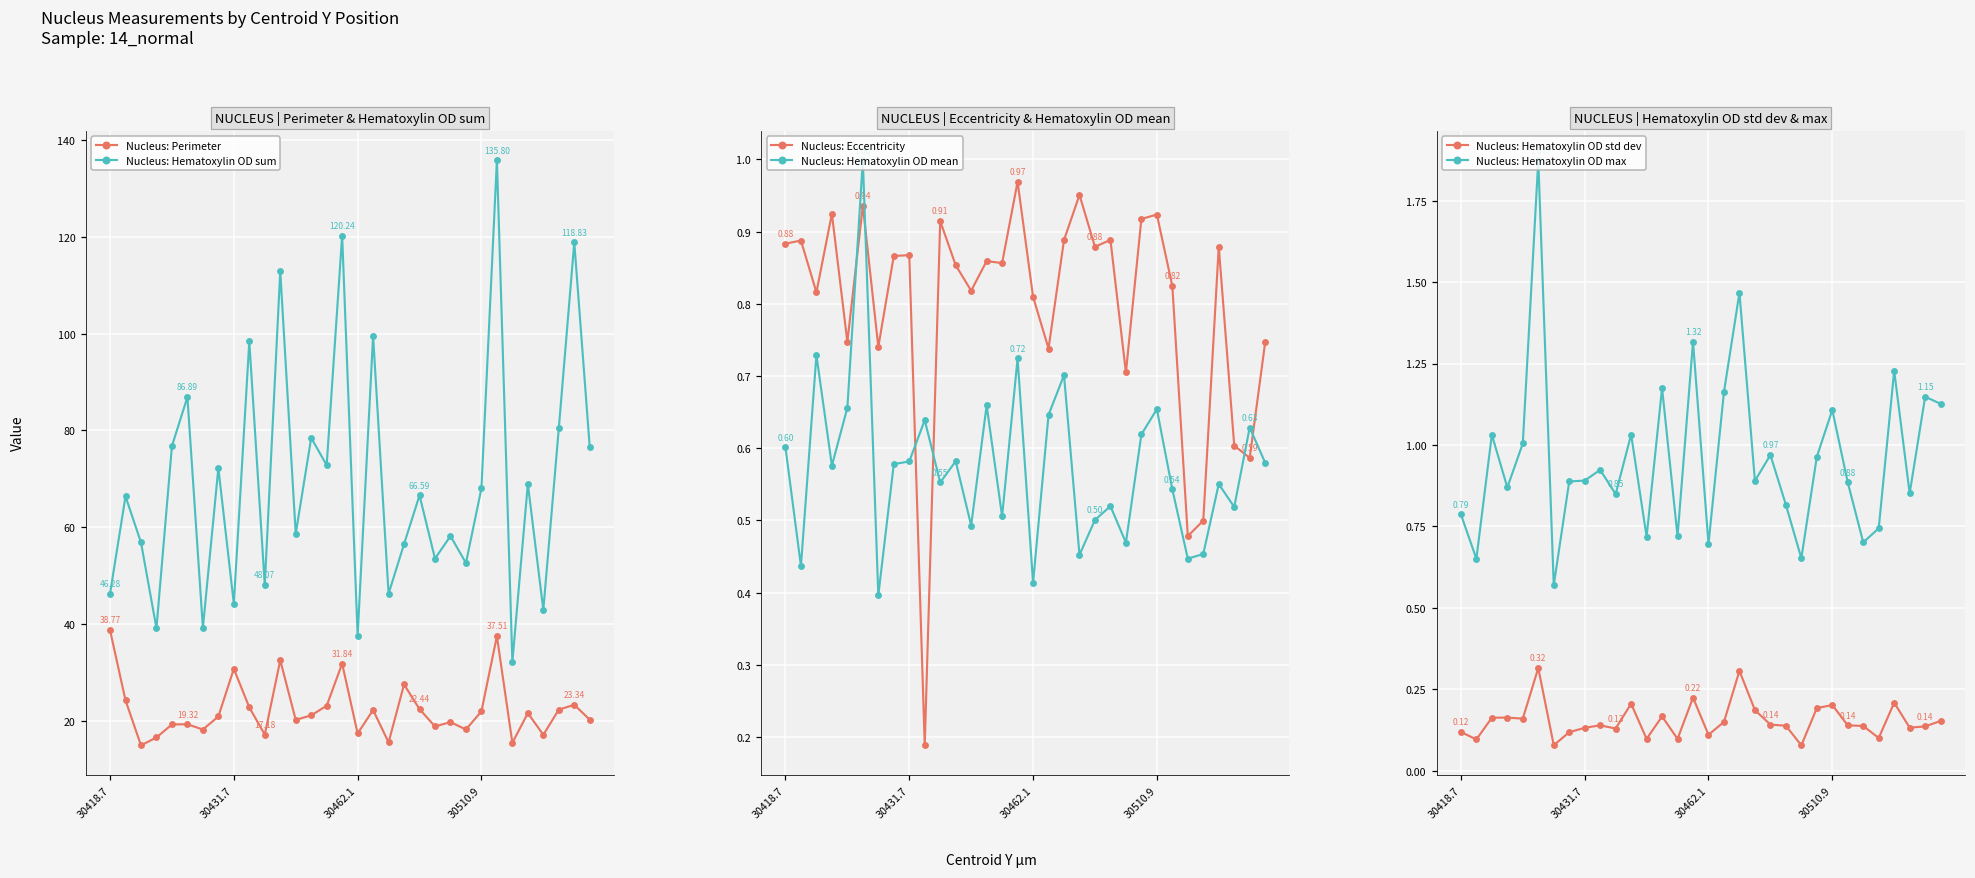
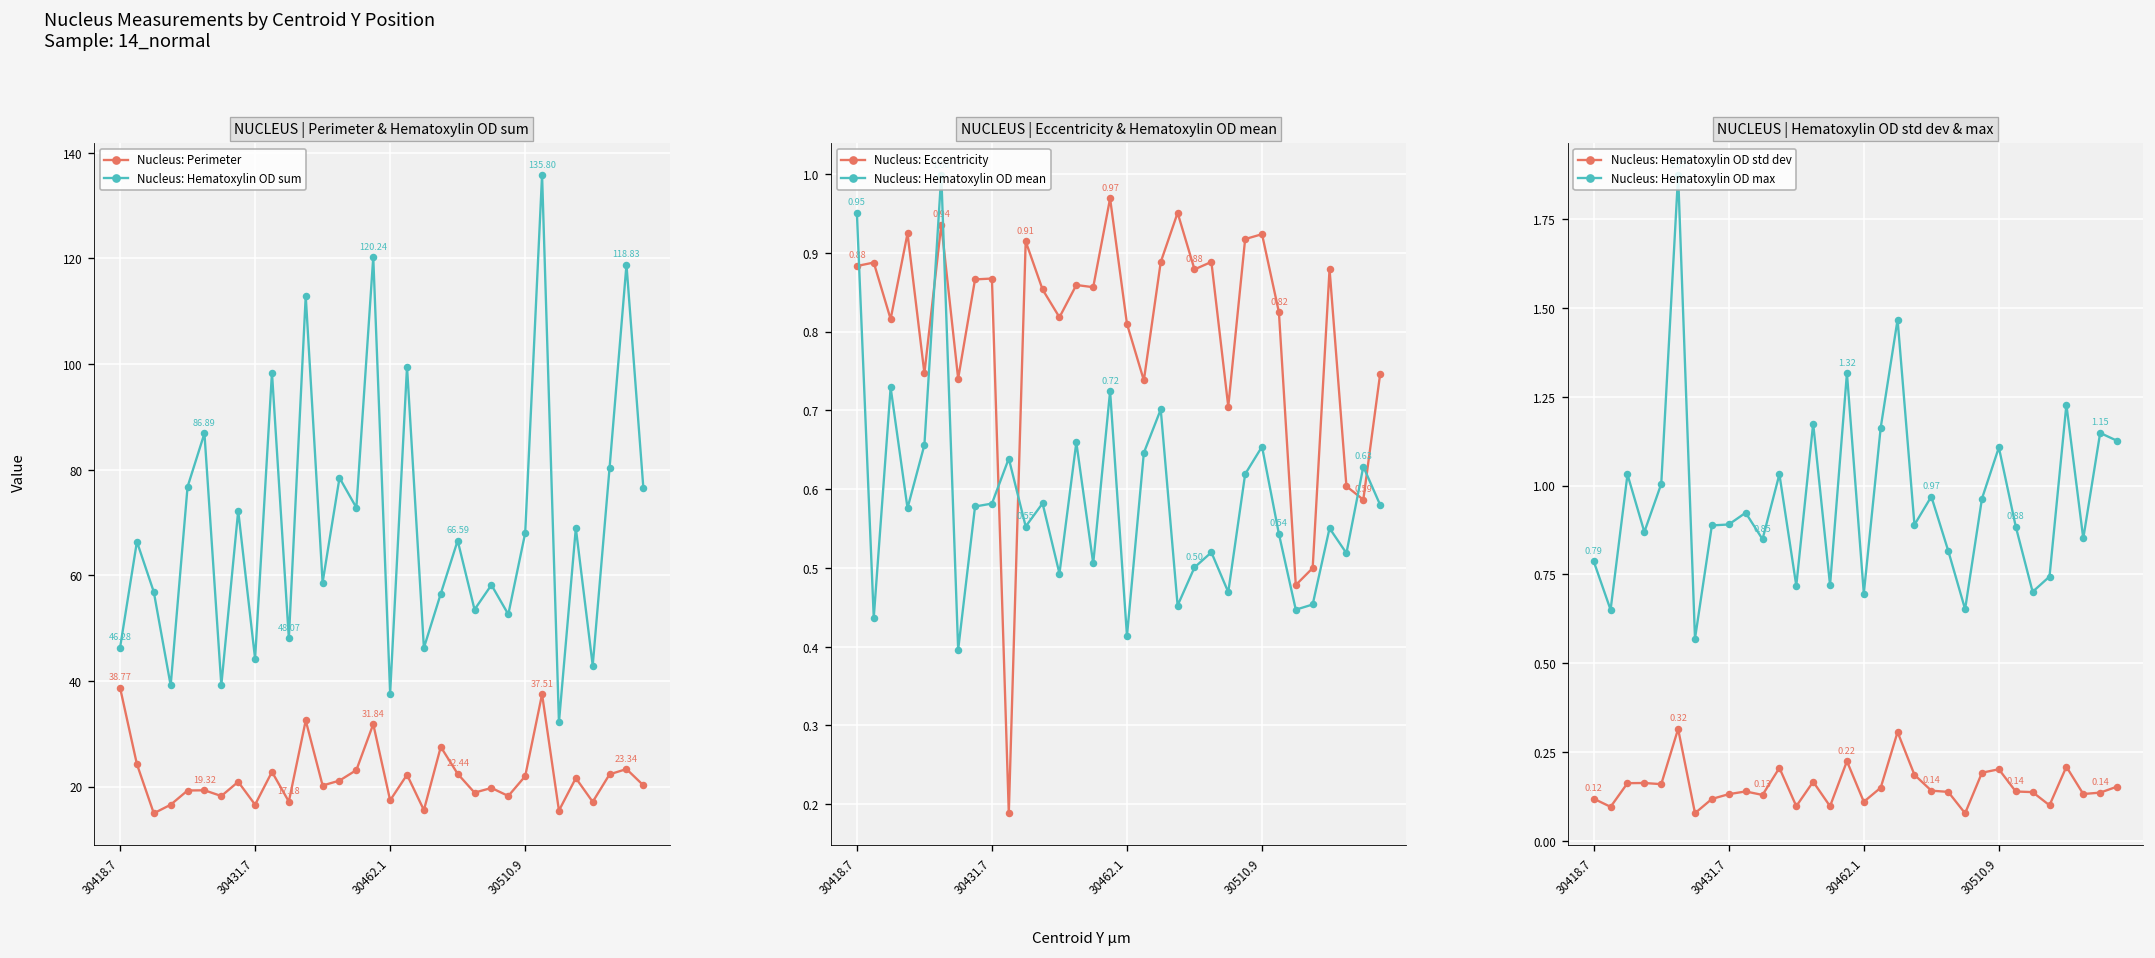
NUCLEUS | Perimeter & Hematoxylin OD sum, Nucleus: Perimeter, 30431.7: 31 -> 17
NUCLEUS | Eccentricity & Hematoxylin OD mean, Nucleus: Hematoxylin OD mean, 30418.7: 0.60 -> 0.95
